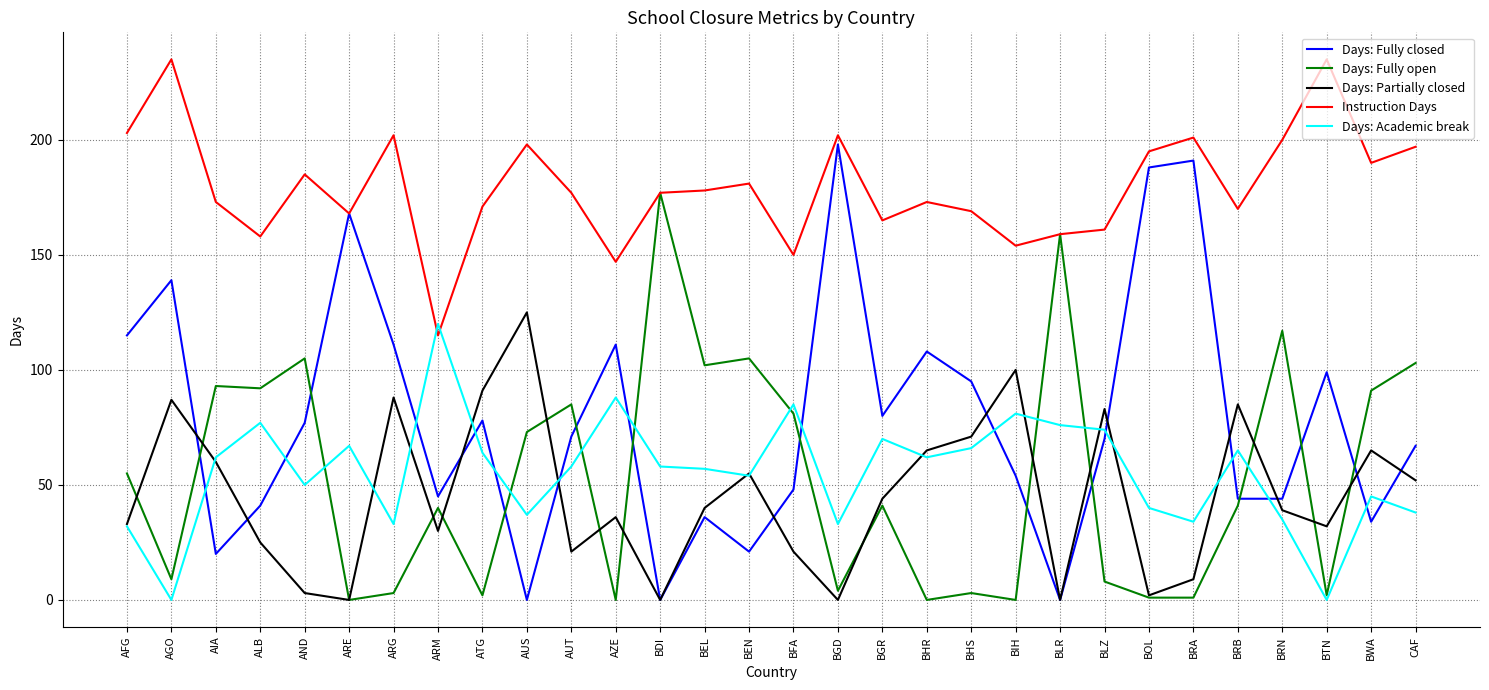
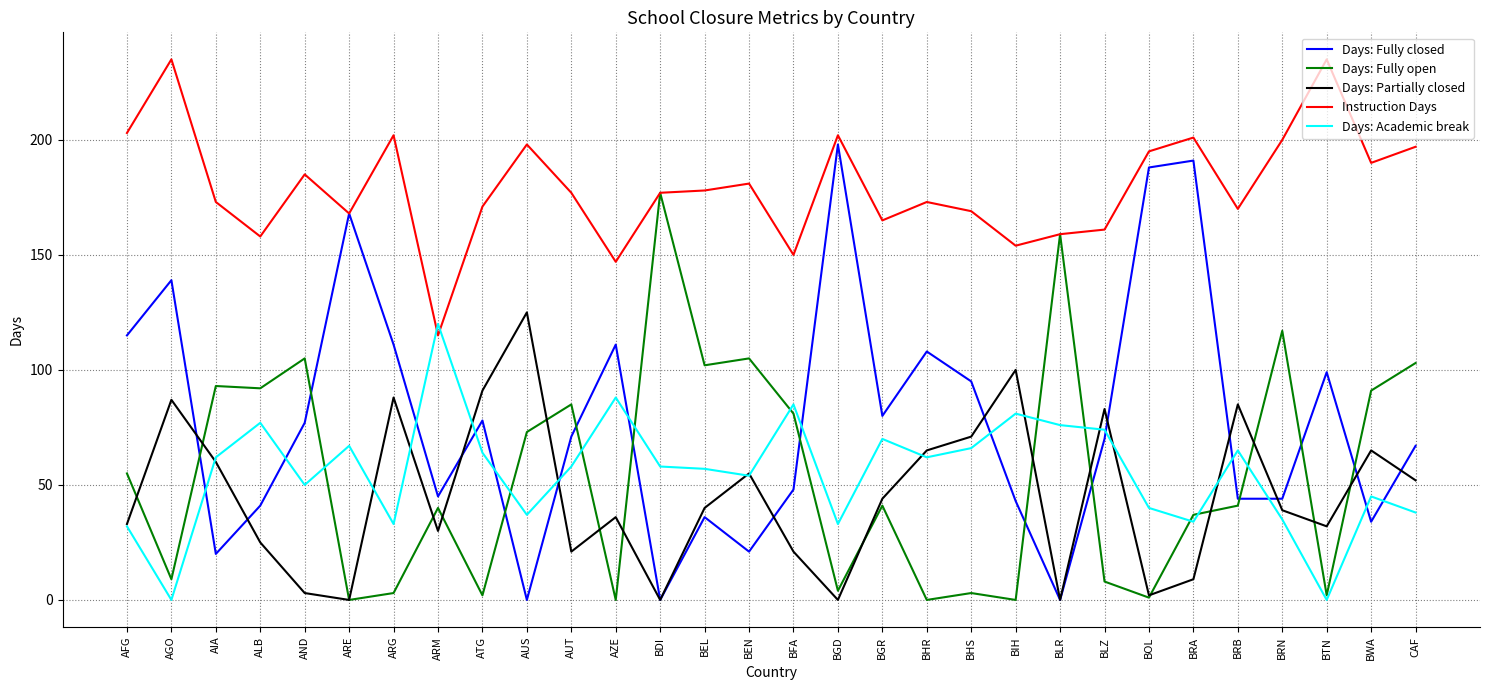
Days: Fully closed, BIH: 54 -> 43
Days: Fully open, BRA: 1 -> 37
